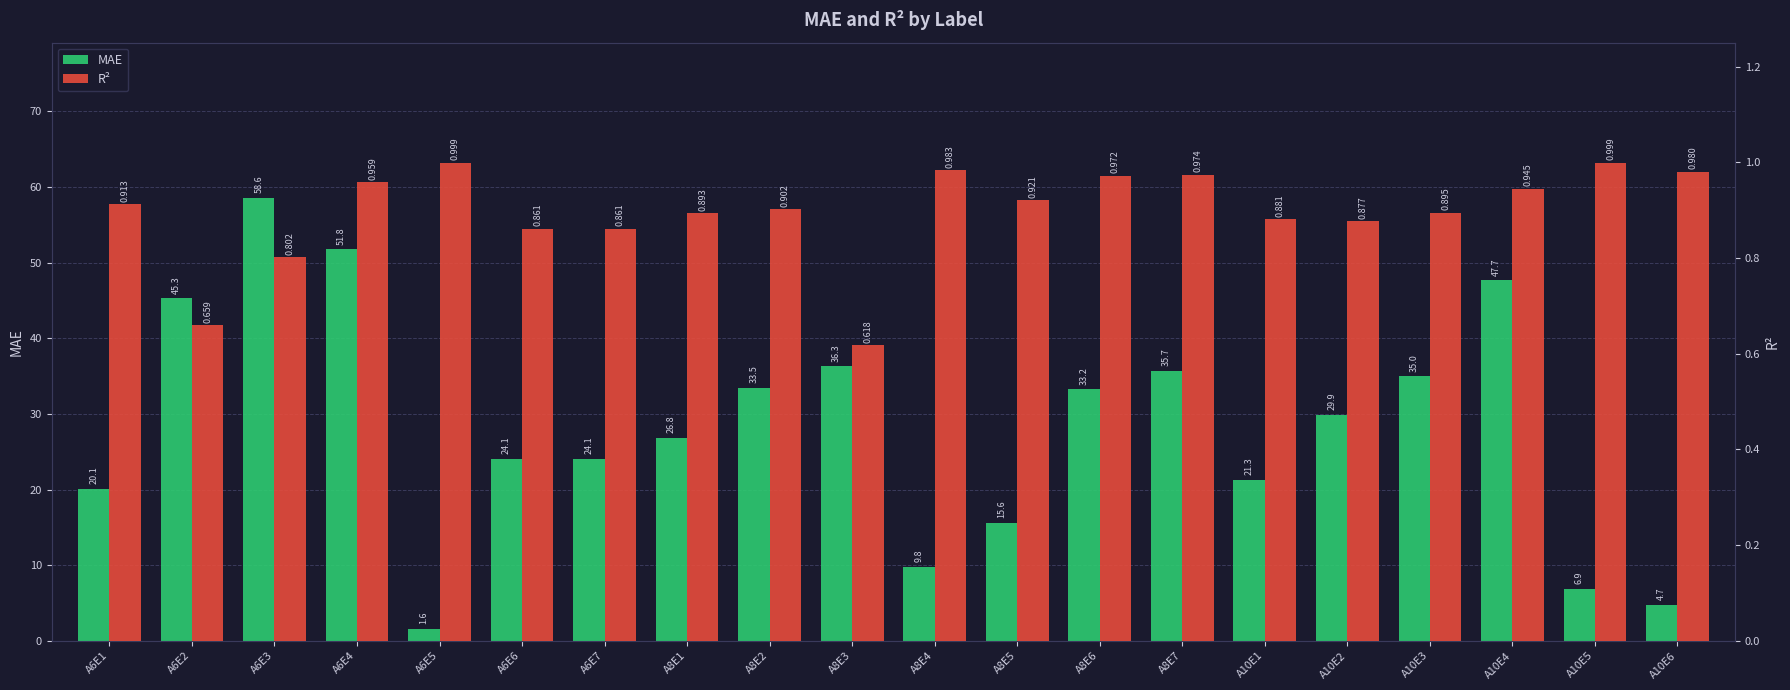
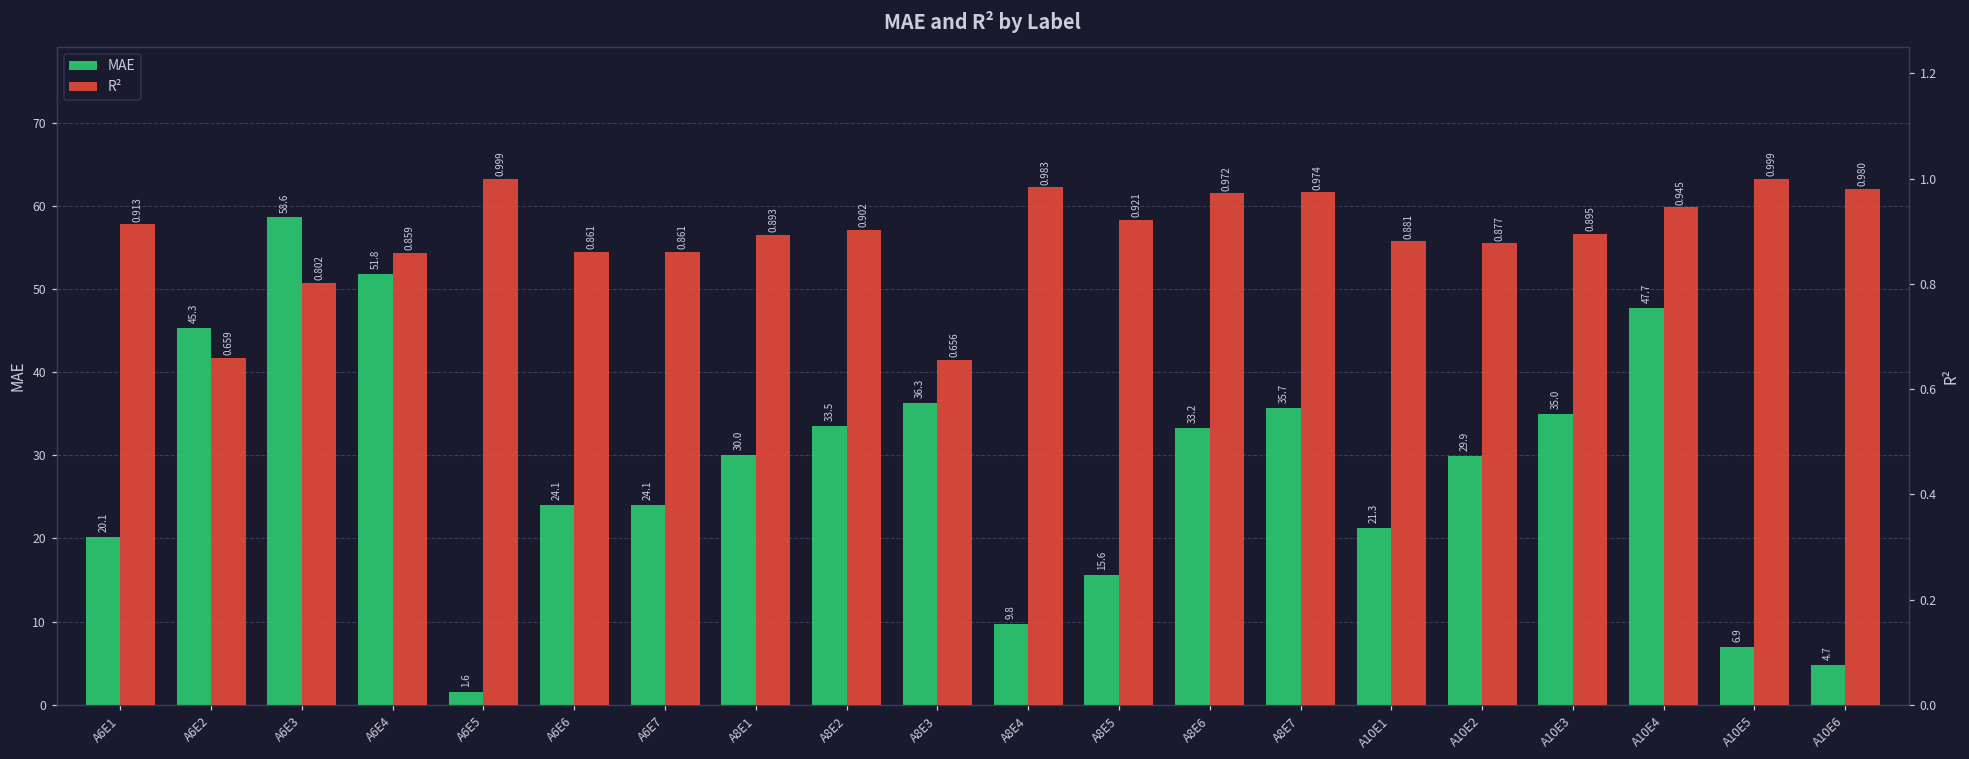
MAE, A8E1: 26.8 -> 30.0
R², A6E4: 0.959 -> 0.859
R², A8E3: 0.618 -> 0.656
